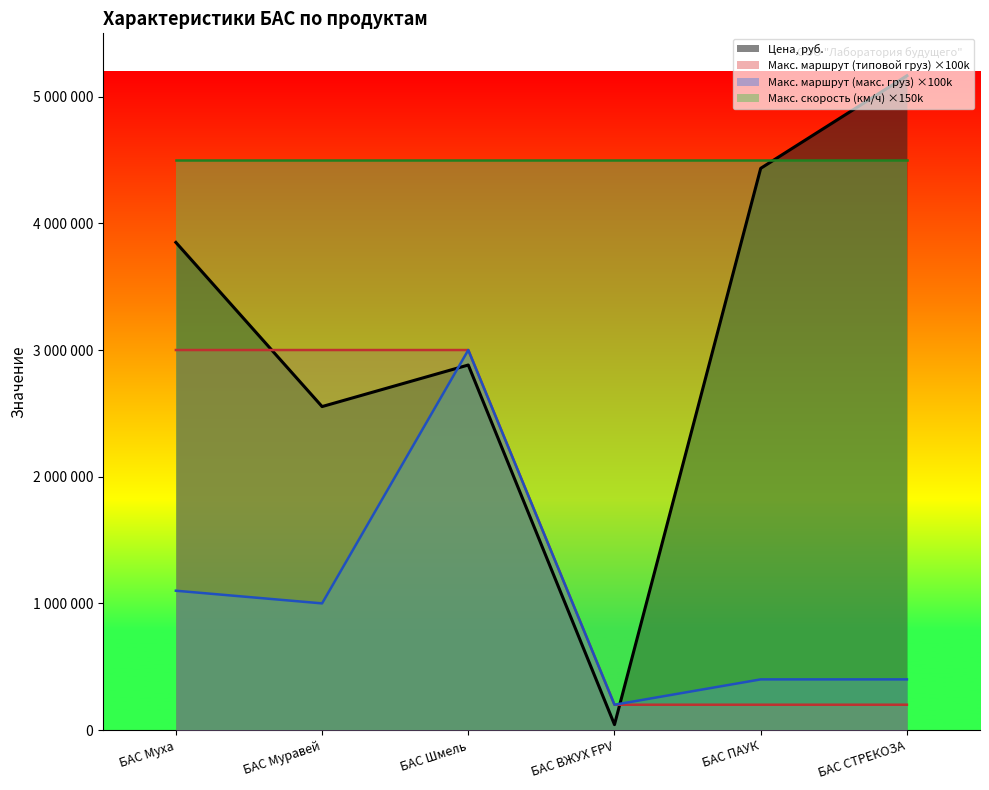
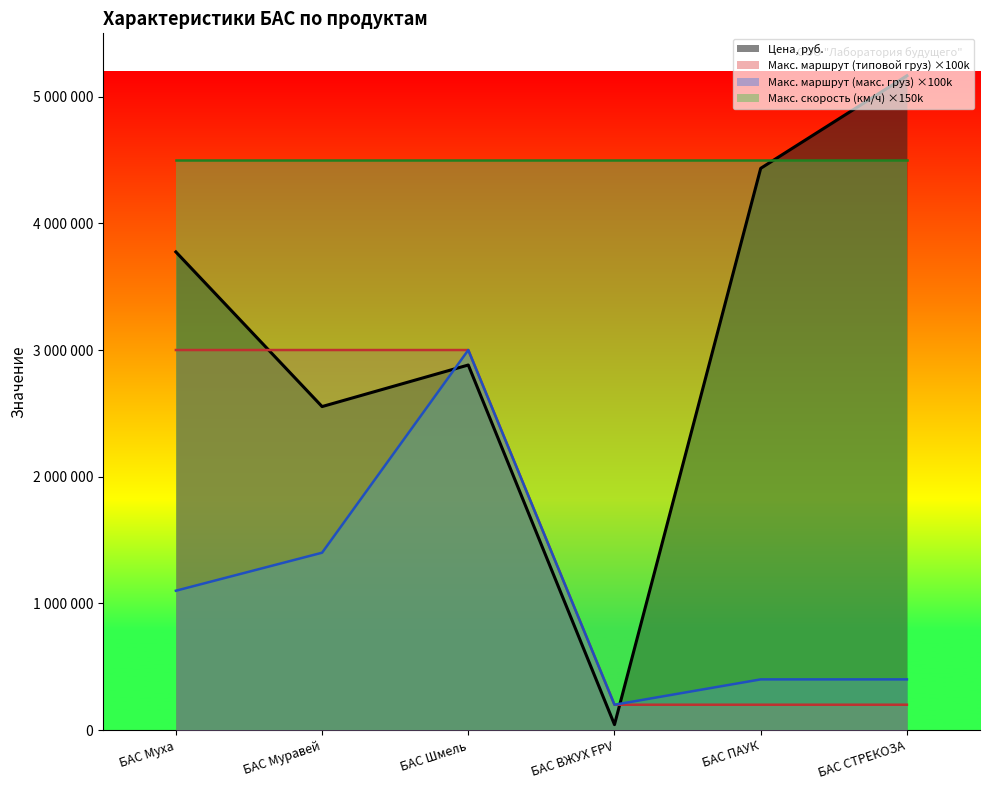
Цена, руб., БАС Муха: 3850000 -> 3770000
Макс. маршрут (макс. груз) ×100k, БАС Муравей: 1000000 -> 1400000
